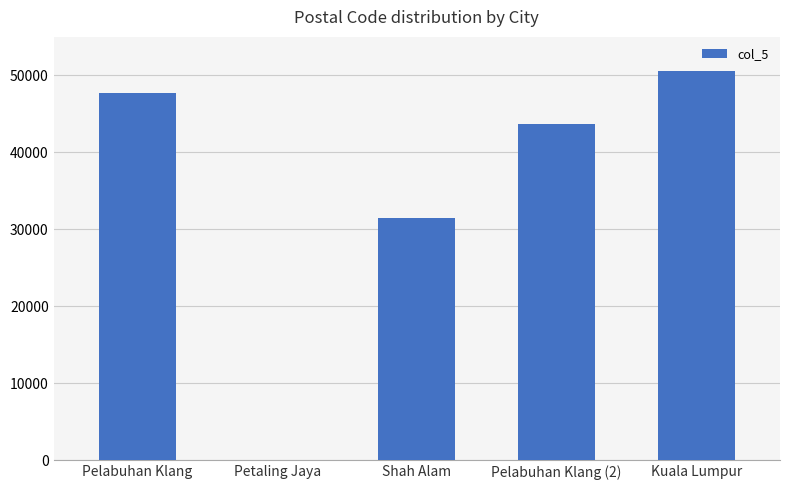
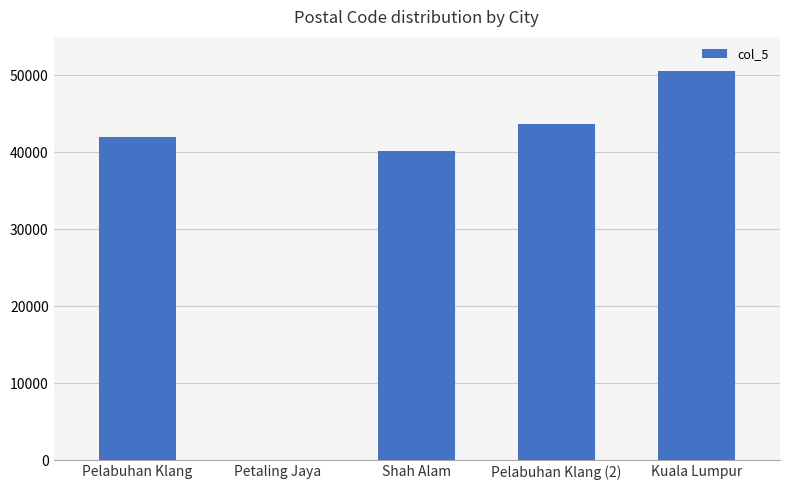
Pelabuhan Klang: 48000 -> 42000
Shah Alam: 31000 -> 40000
